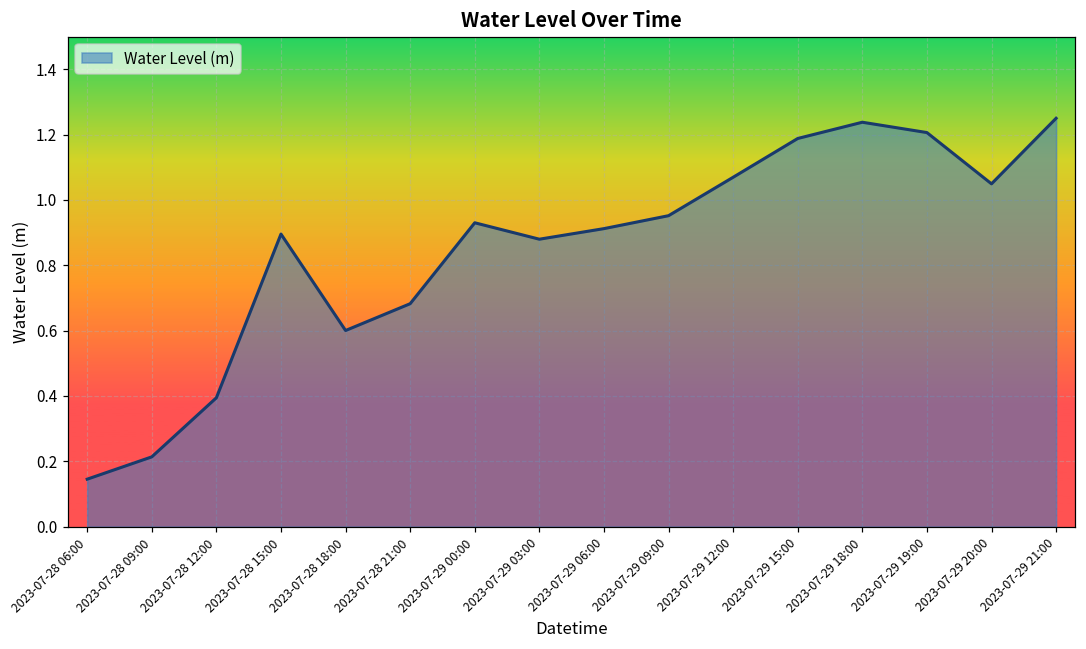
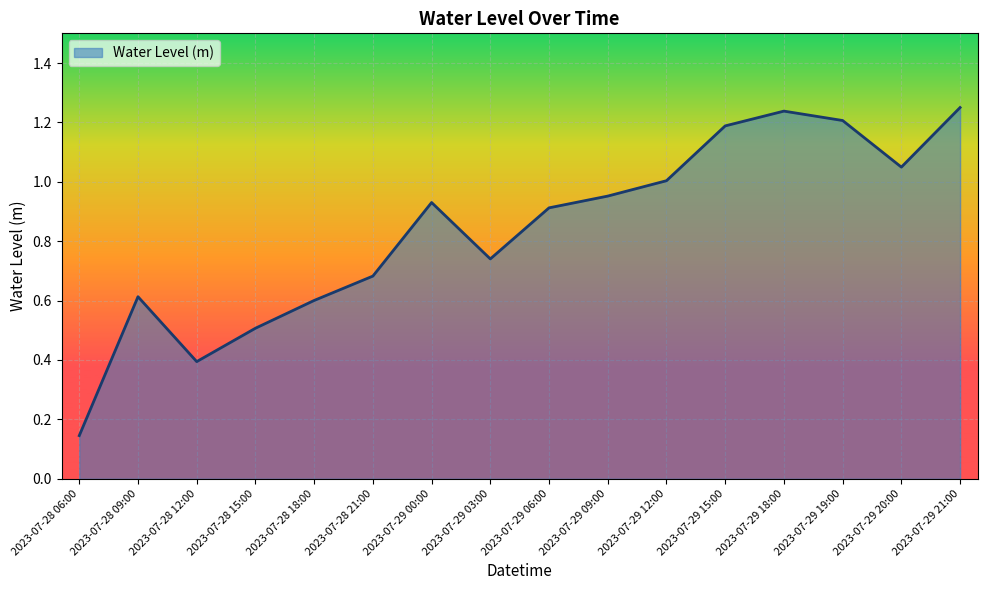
2023-07-28 09:00: 0.21 -> 0.61
2023-07-28 15:00: 0.90 -> 0.51
2023-07-29 03:00: 0.88 -> 0.74
2023-07-29 12:00: 1.07 -> 1.00
